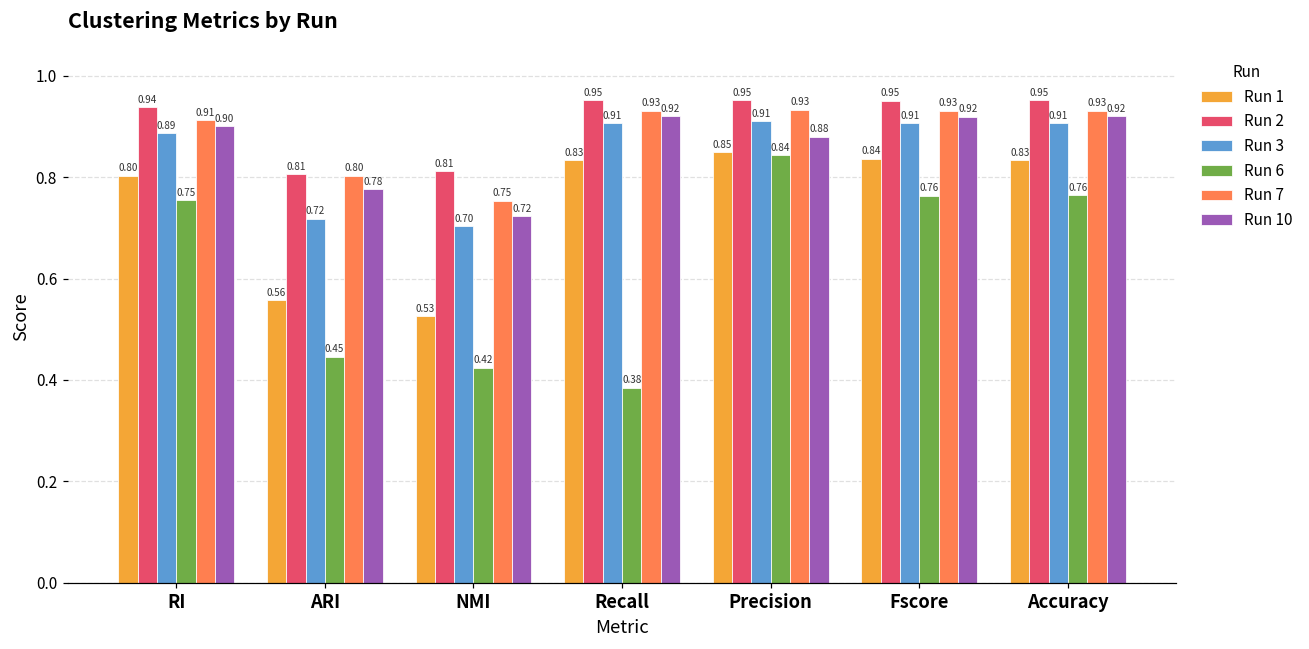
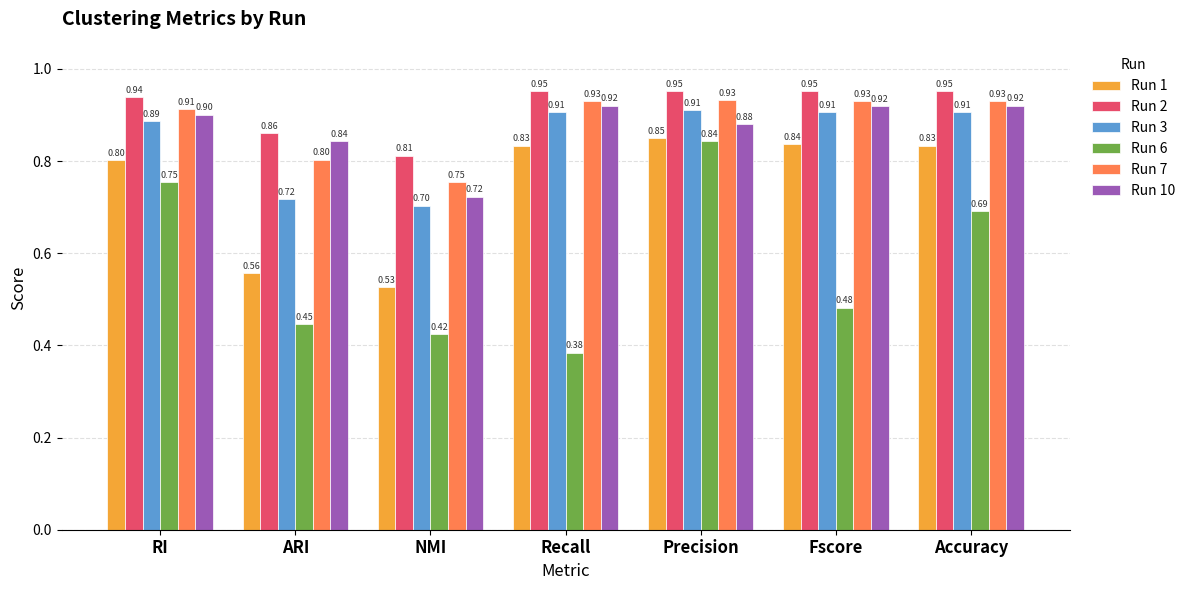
Run 2, ARI: 0.81 -> 0.86
Run 10, ARI: 0.78 -> 0.84
Run 6, Fscore: 0.76 -> 0.48
Run 6, Accuracy: 0.76 -> 0.69
